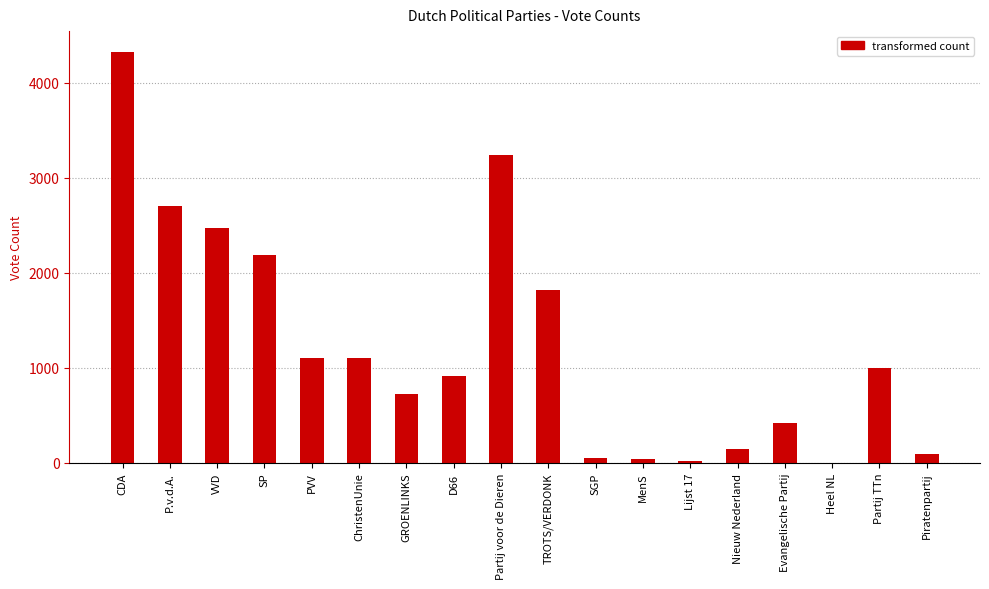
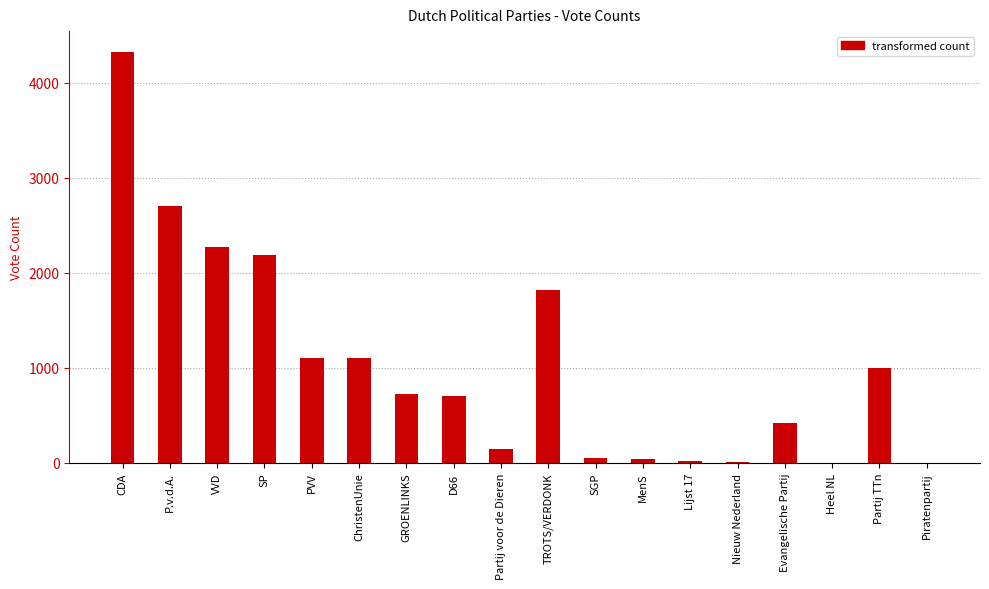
VVD: 2500 -> 2300
D66: 900 -> 700
Partij voor de Dieren: 3200 -> 100
Nieuw Nederland: 100 -> 0
Piratenpartij: 100 -> 0
